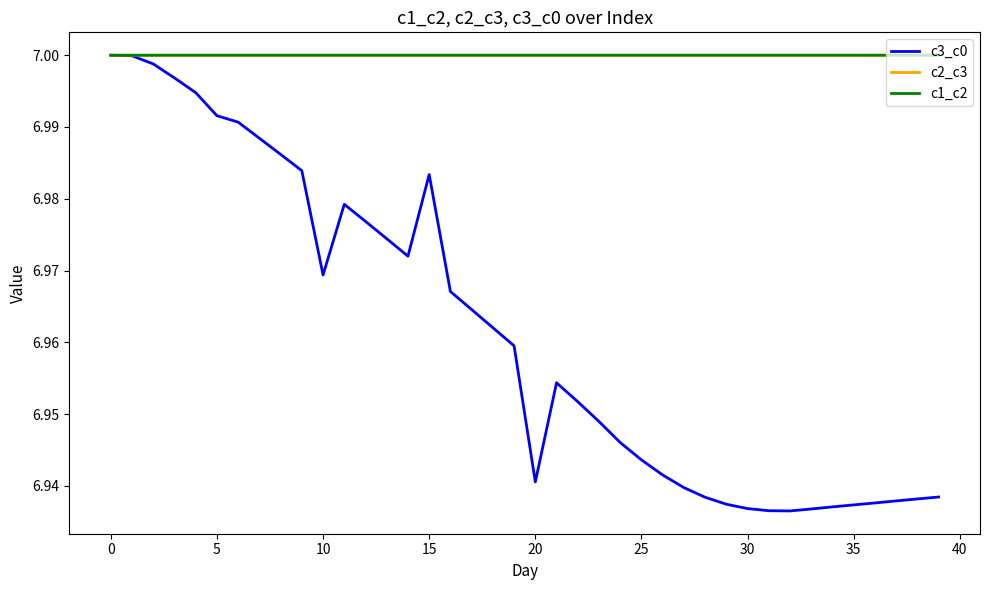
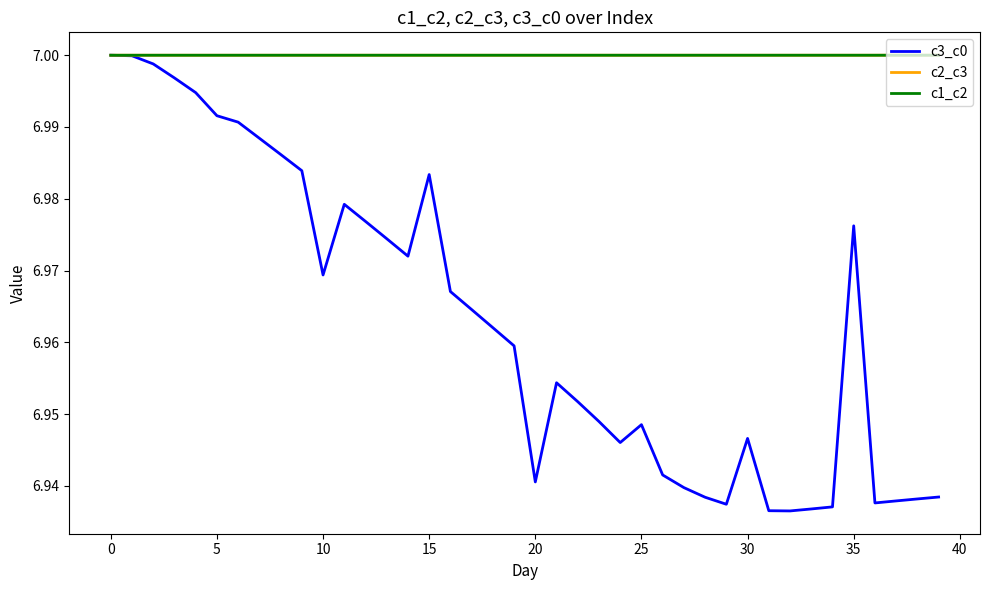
c3_c0, 25: 6.944 -> 6.949
c3_c0, 30: 6.937 -> 6.947
c3_c0, 35: 6.937 -> 6.976
